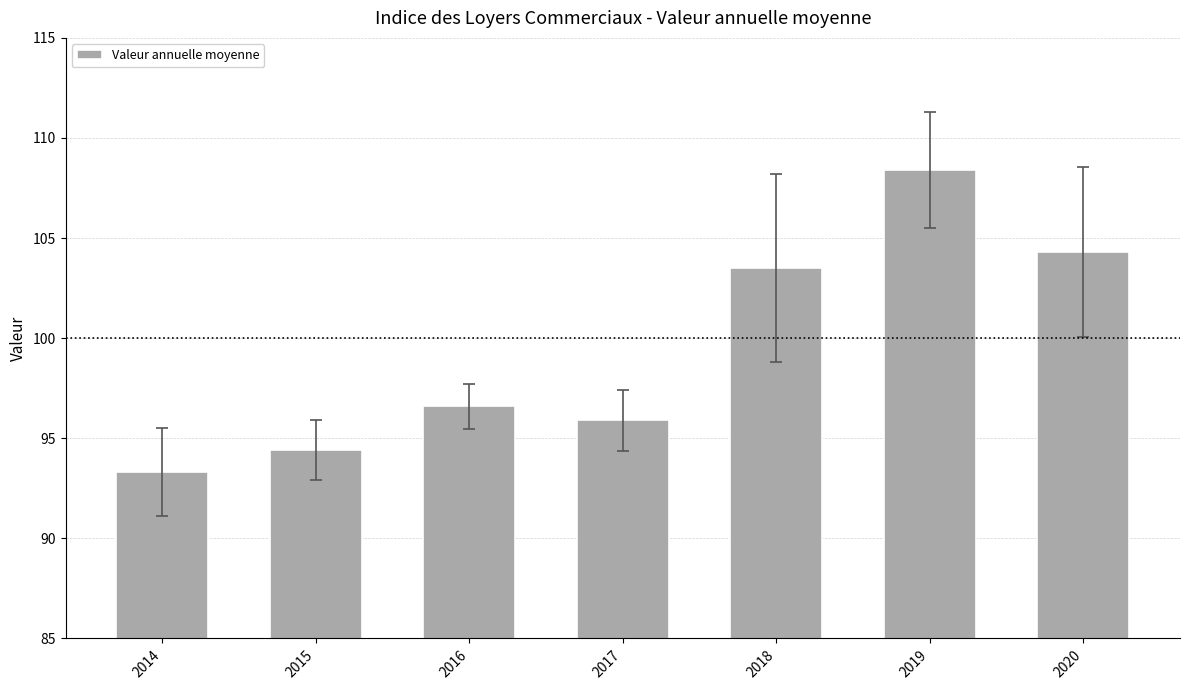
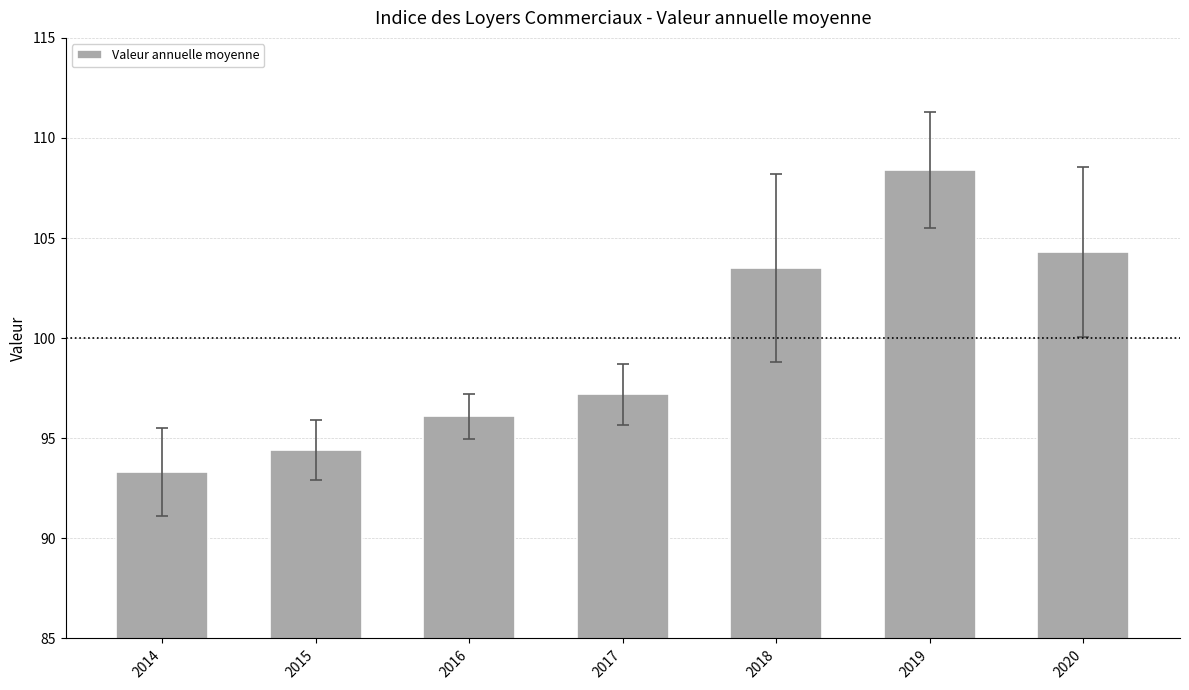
Valeur annuelle moyenne, 2016: 96.6 -> 96.1
Valeur annuelle moyenne, 2017: 95.9 -> 97.2
